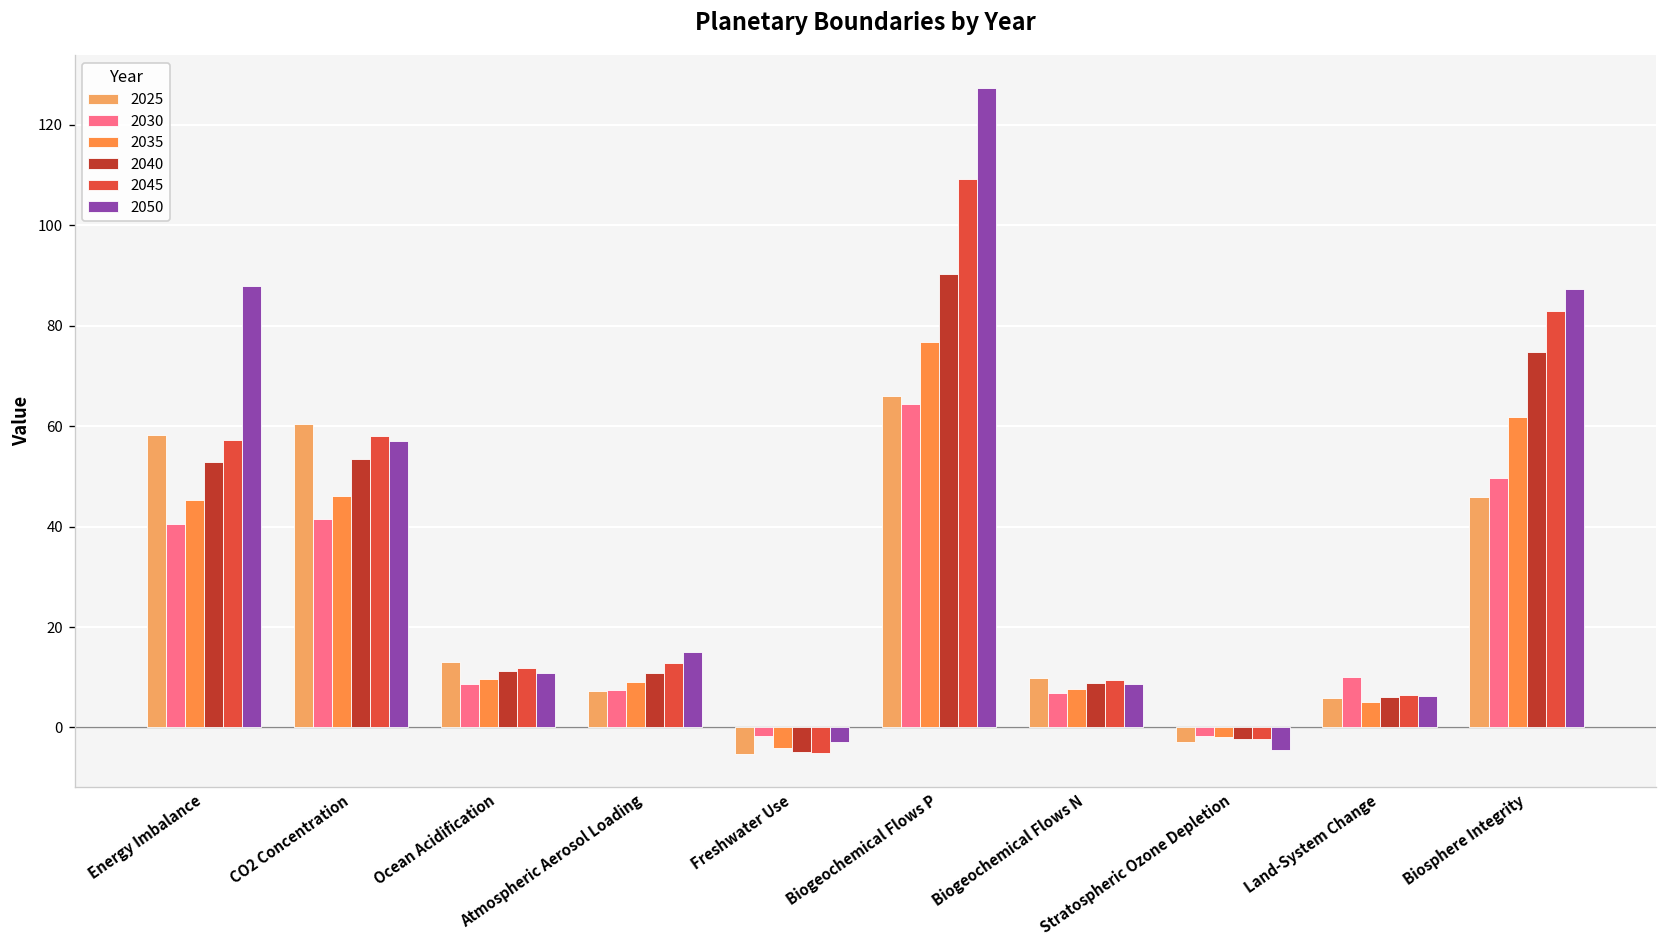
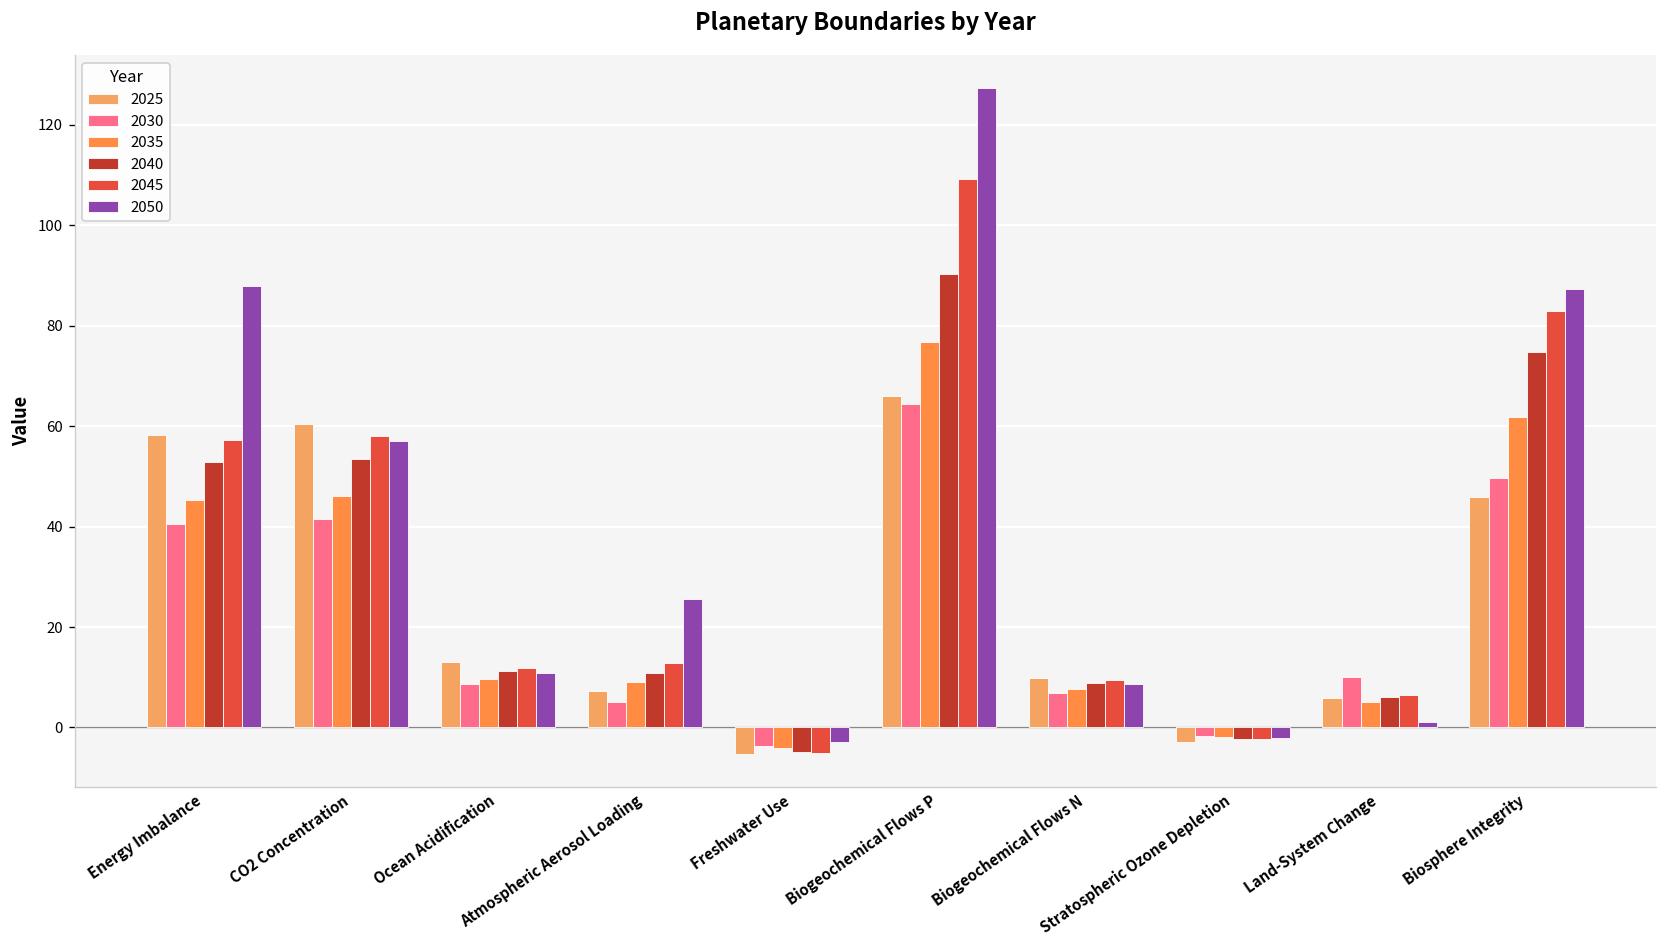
2030, Atmospheric Aerosol Loading: 8 -> 5
2050, Atmospheric Aerosol Loading: 15 -> 25
2030, Freshwater Use: -2 -> -4
2050, Stratospheric Ozone Depletion: -4 -> -2
2050, Land-System Change: 6 -> 1
